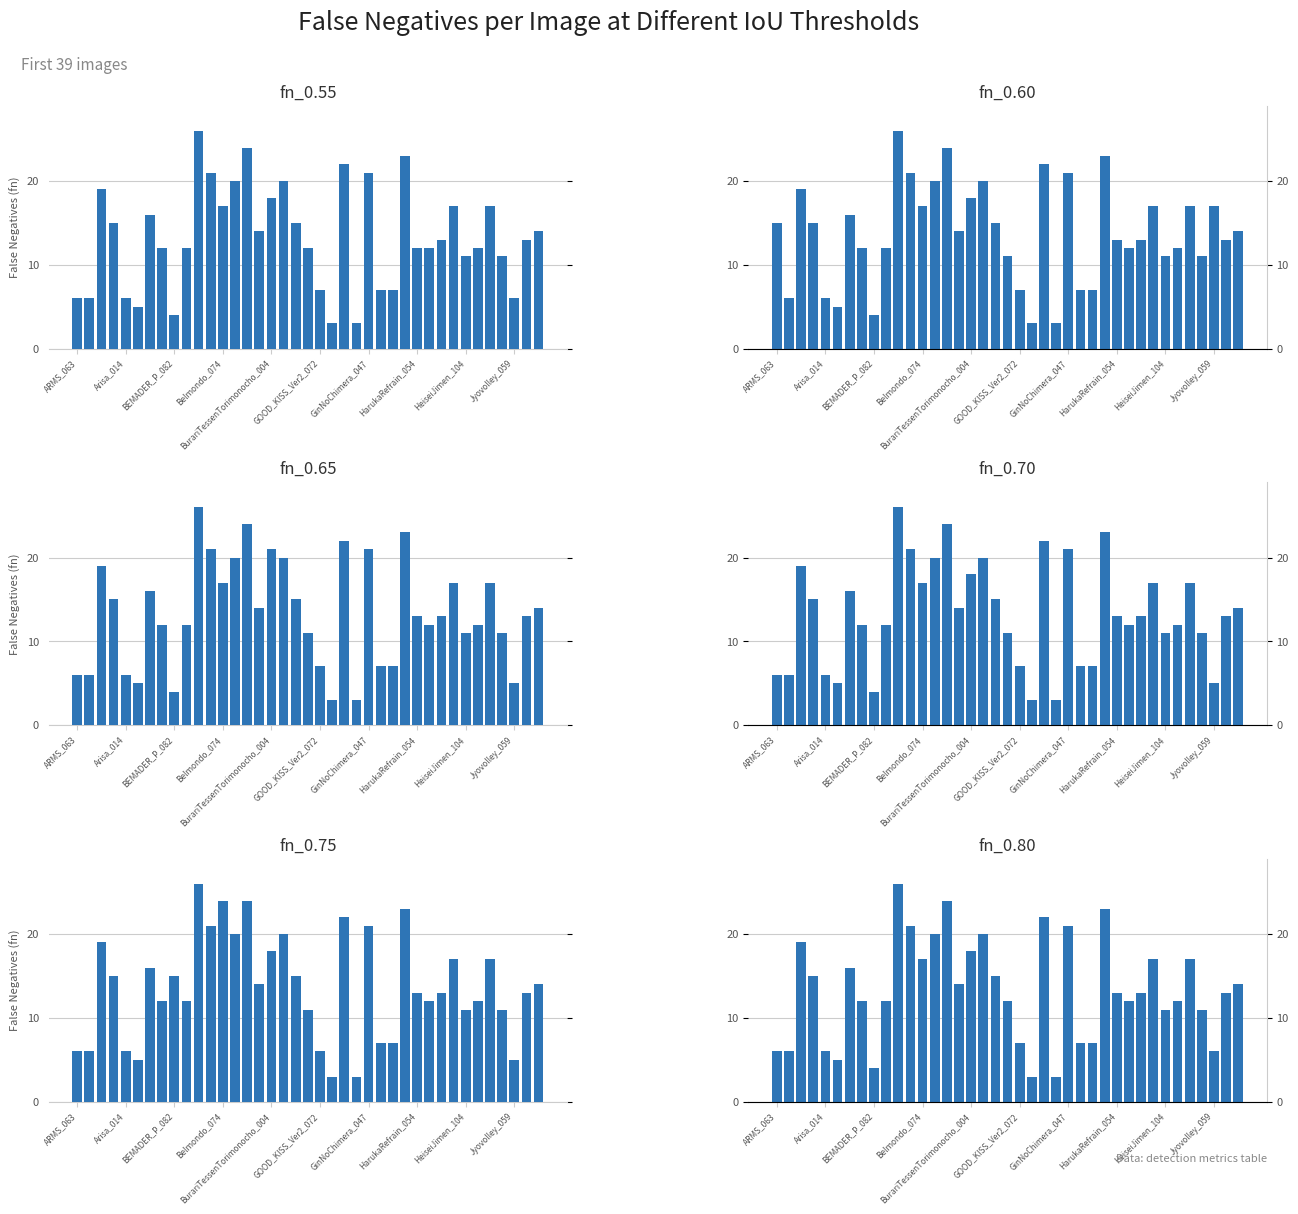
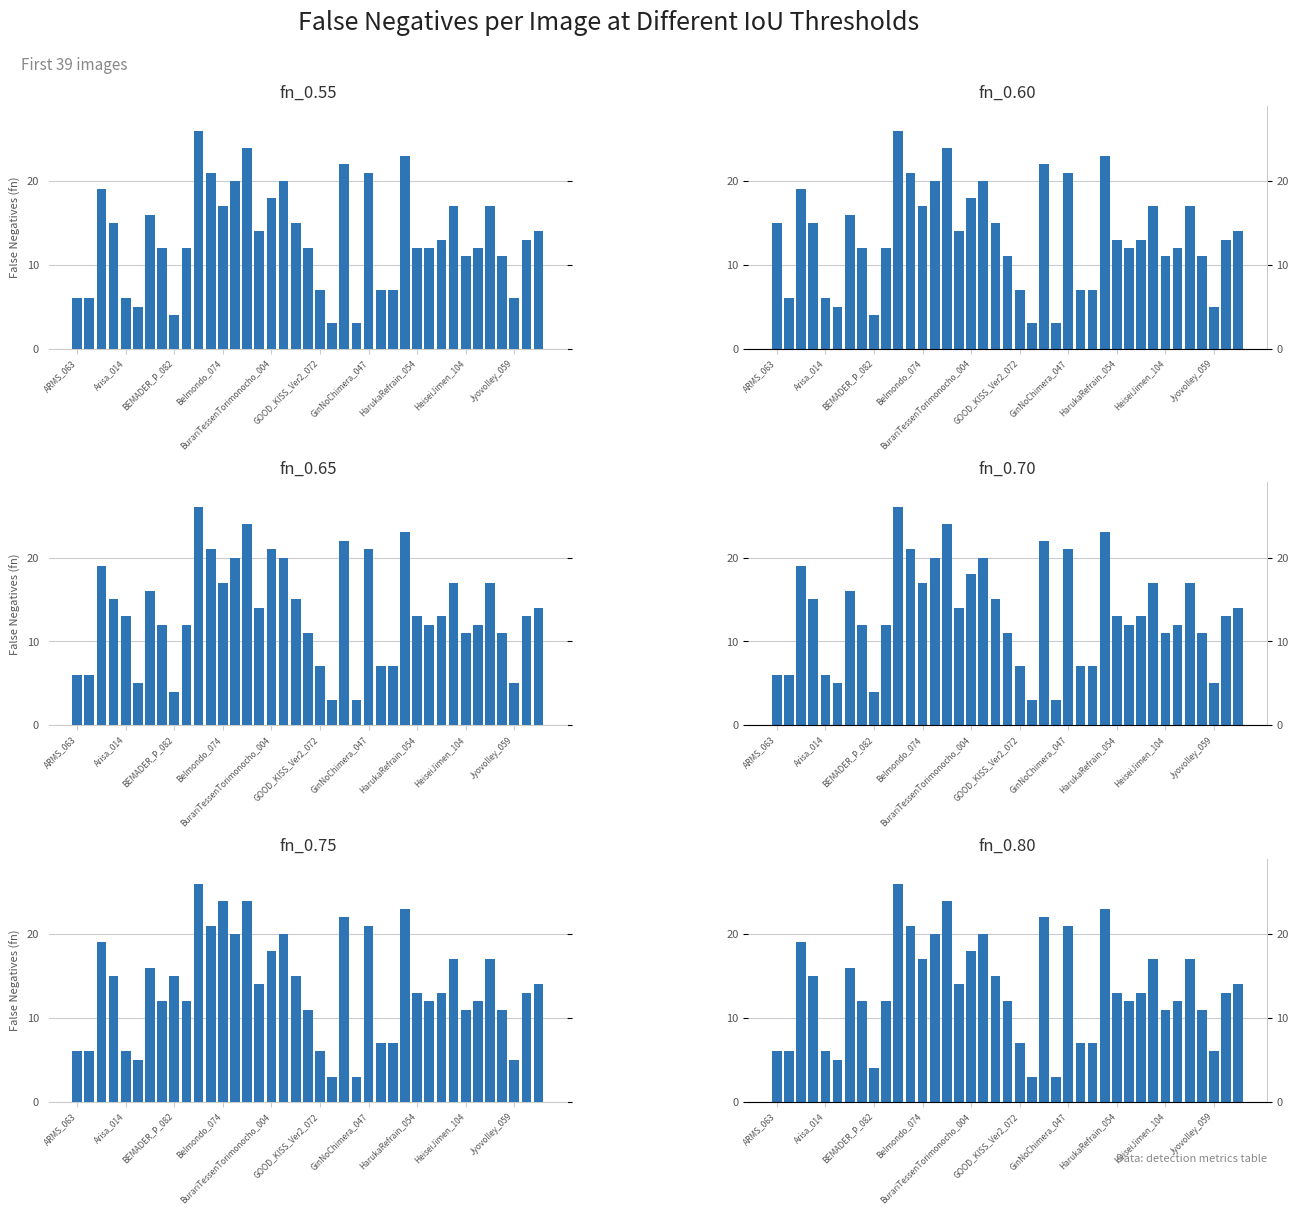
fn_0.60, Jyovolley_059: 17 -> 5
fn_0.65, Arisa_014: 6 -> 13
